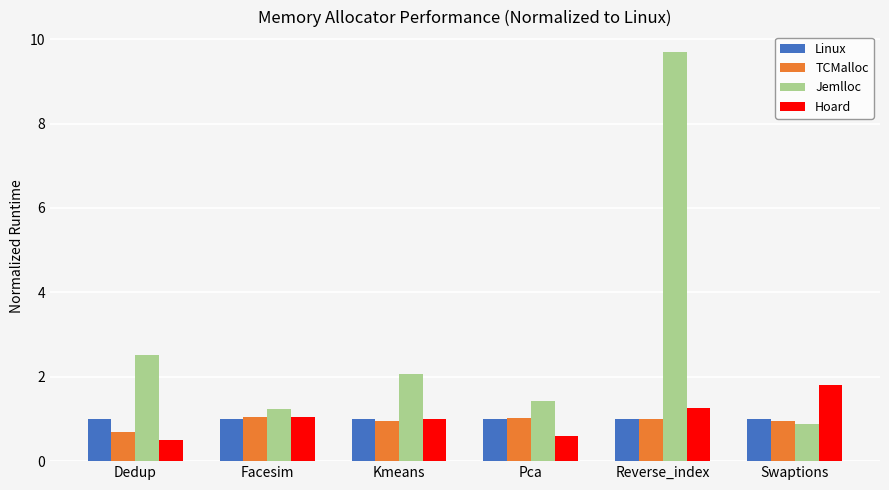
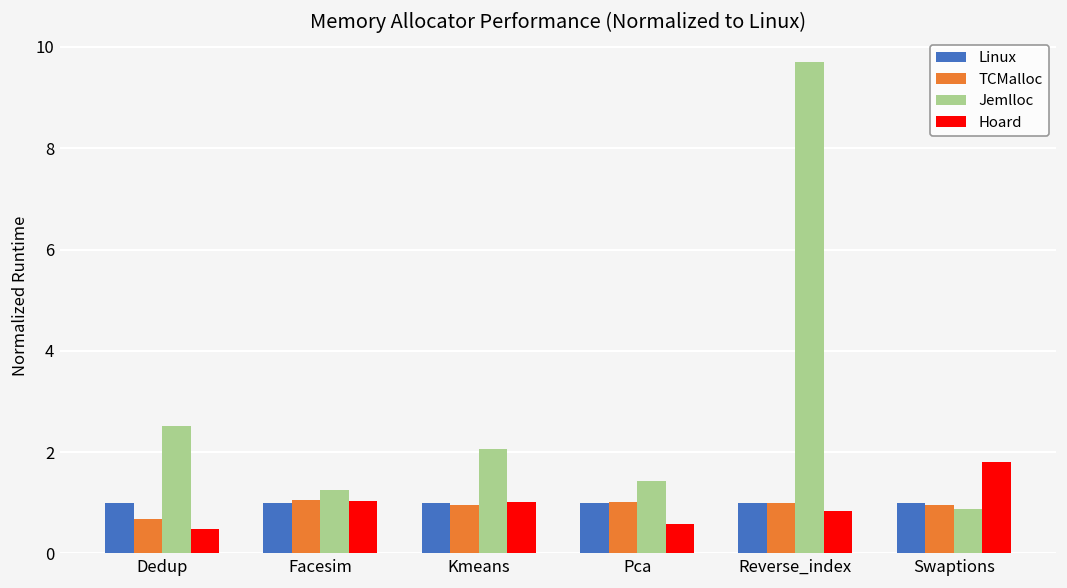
Hoard, Reverse_index: 1.3 -> 0.8
